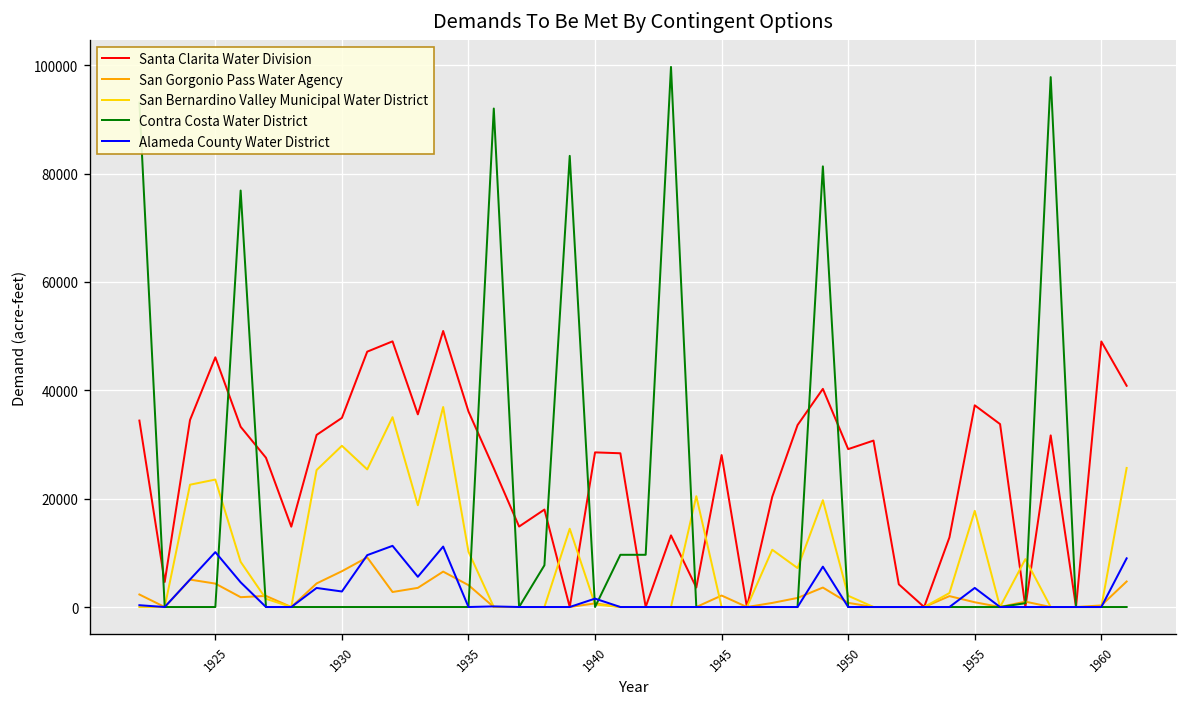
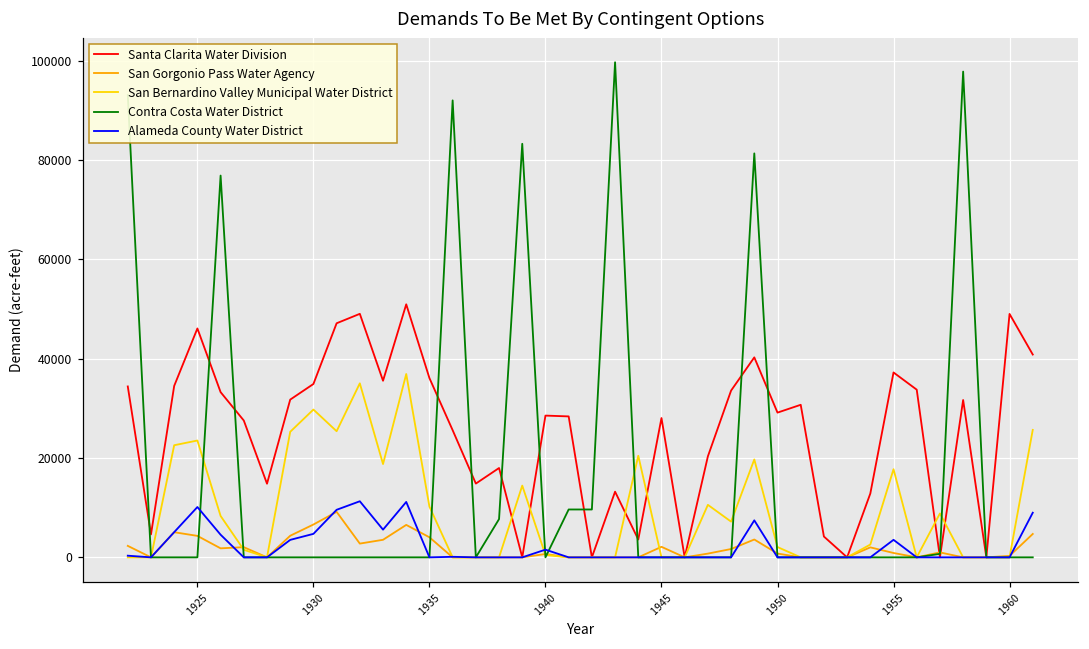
Alameda County Water District, 1930: 3000 -> 5000
